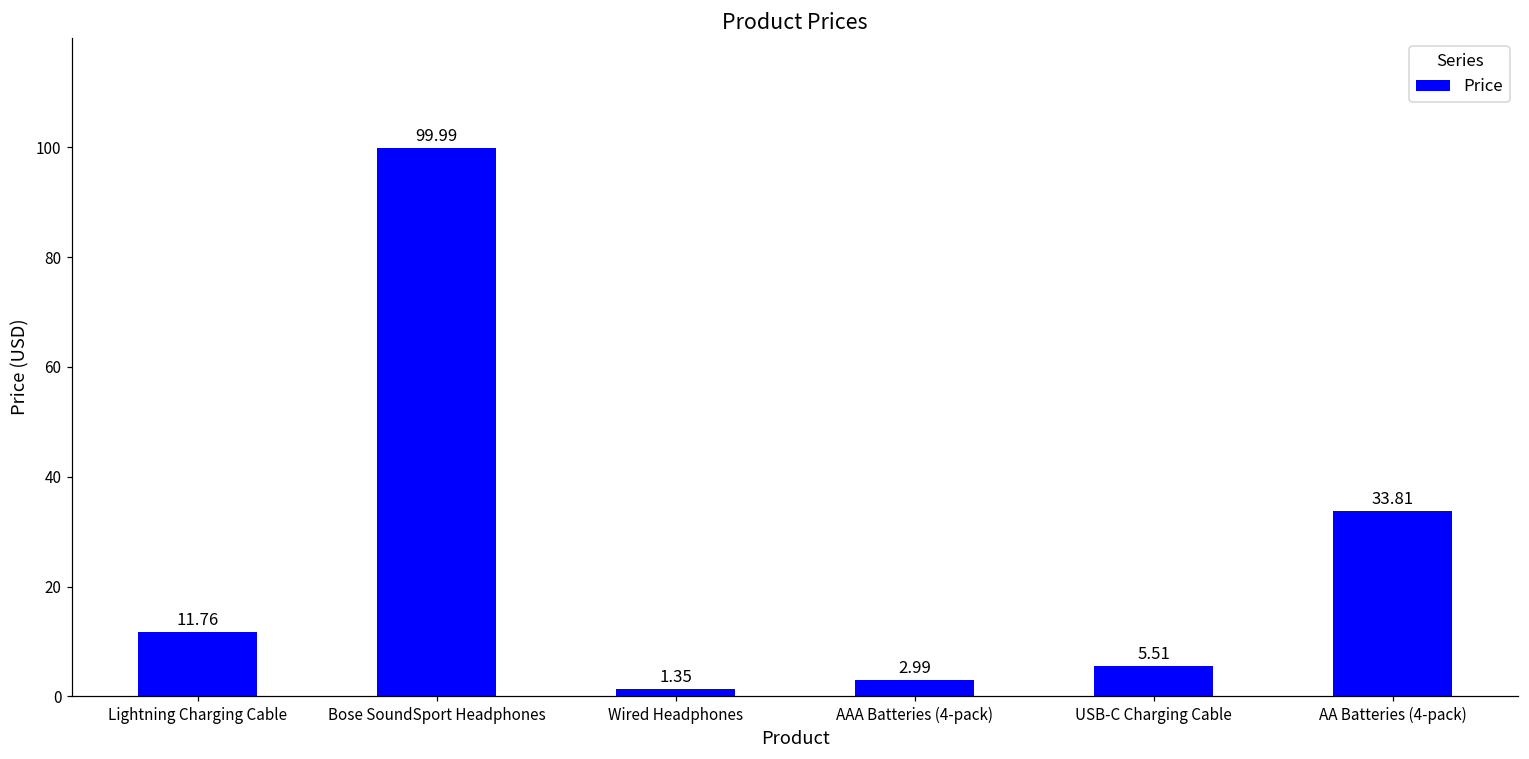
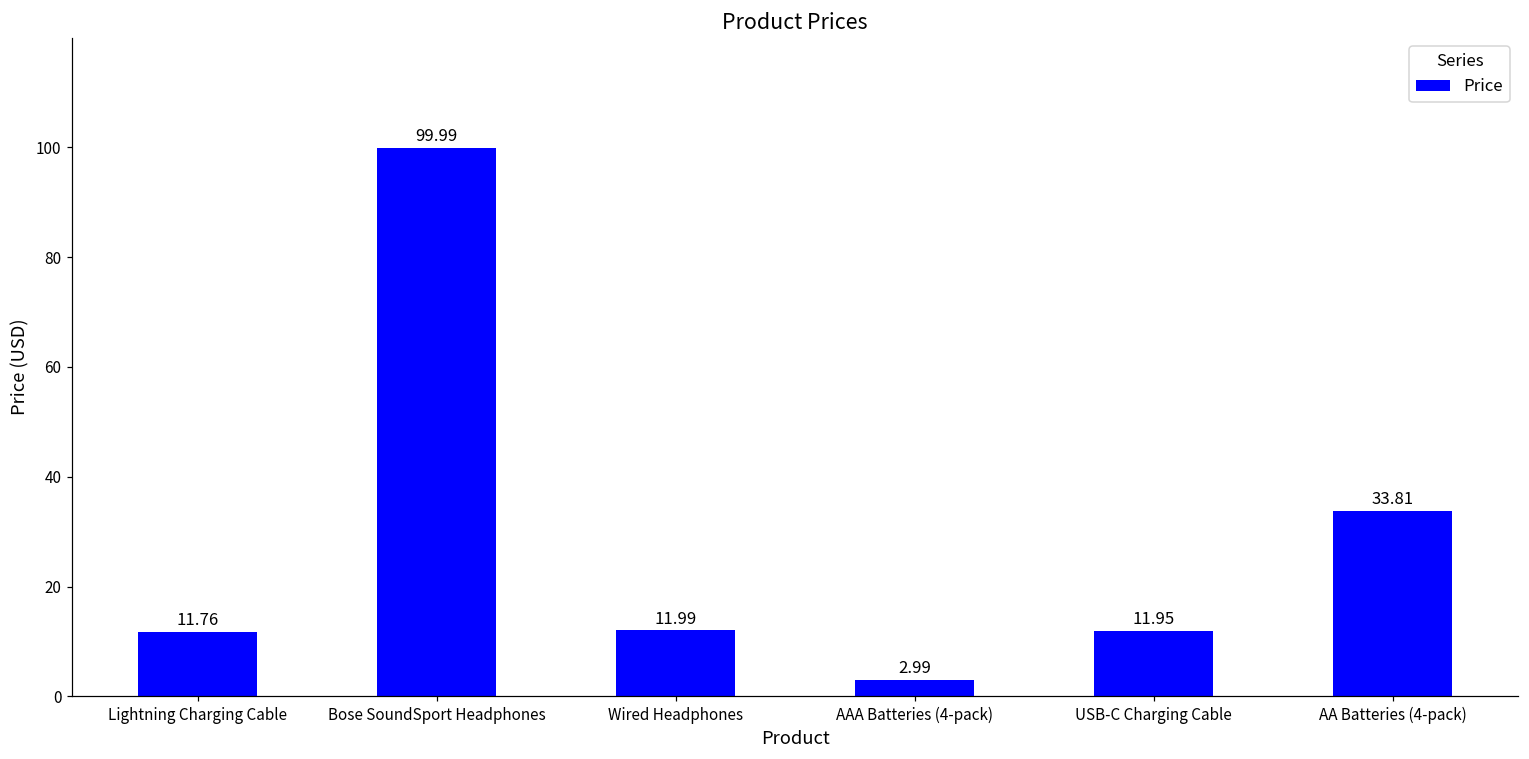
Wired Headphones: 1.35 -> 11.99
USB-C Charging Cable: 5.51 -> 11.95
